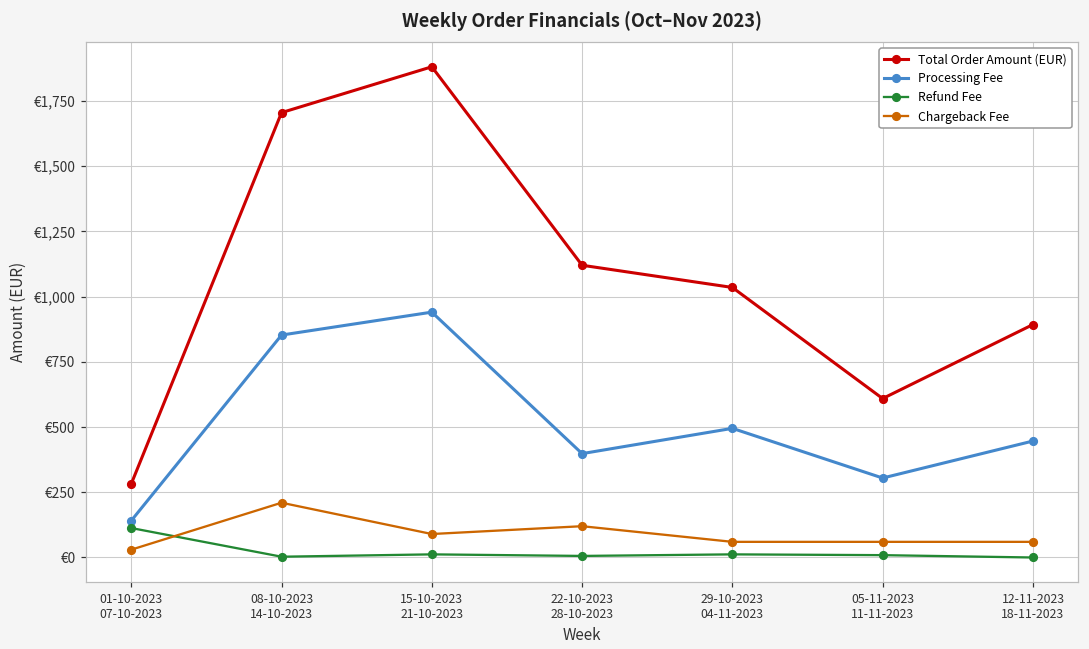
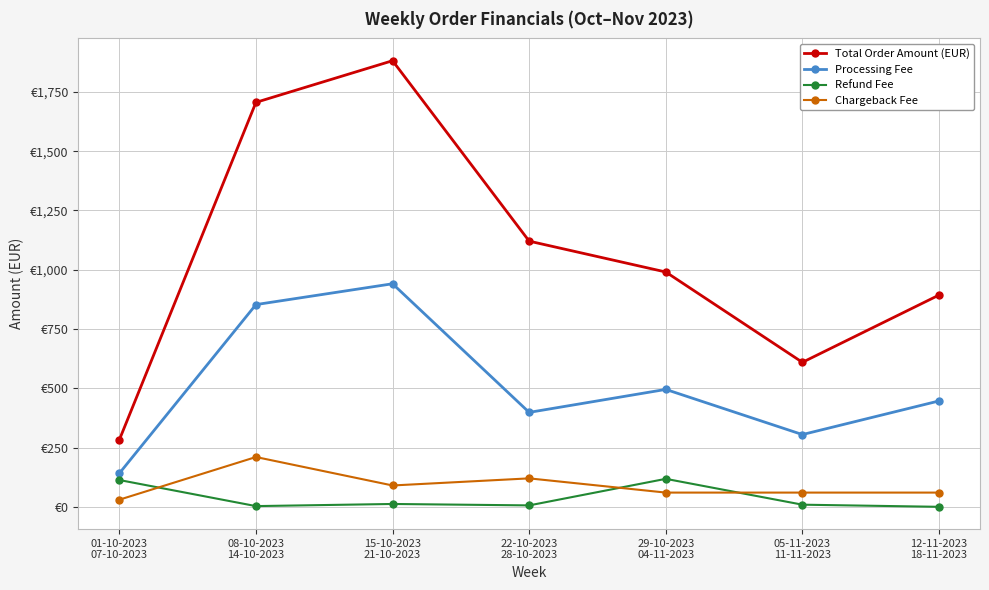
Total Order Amount (EUR), 29-10-2023 04-11-2023: €1,040 -> €990
Refund Fee, 29-10-2023 04-11-2023: €10 -> €120
